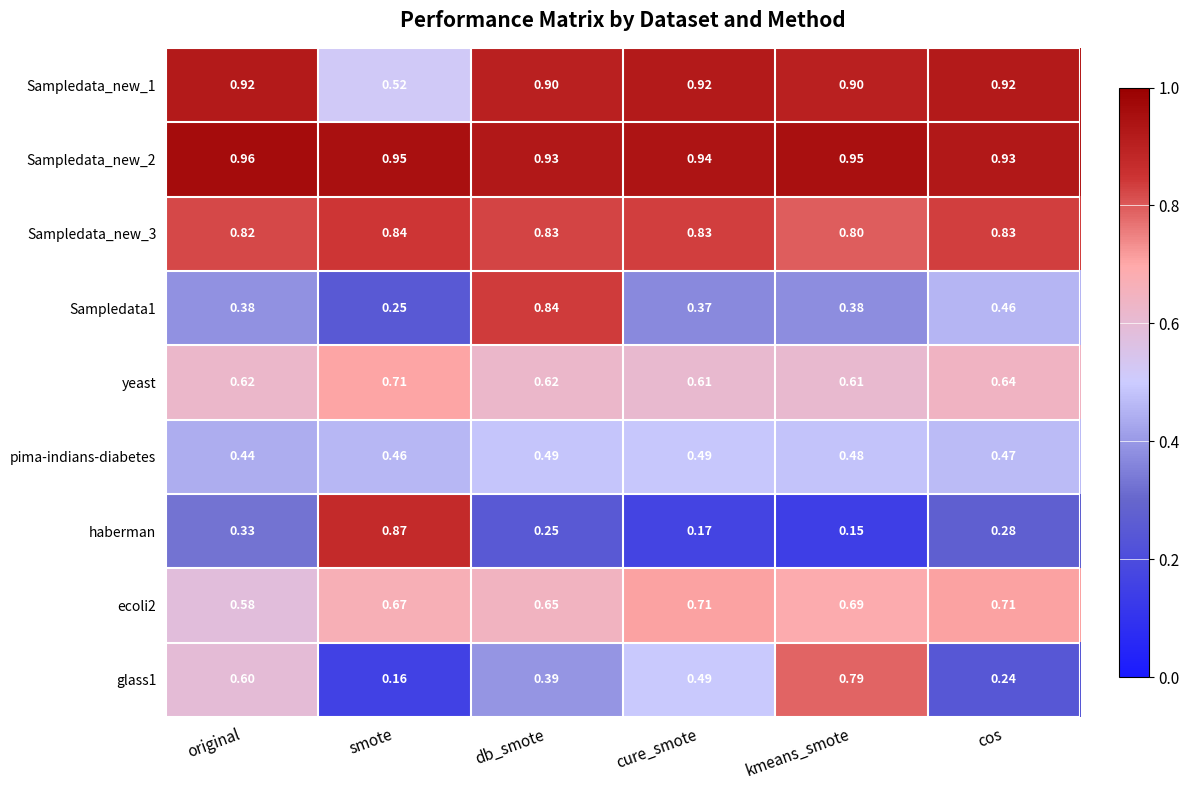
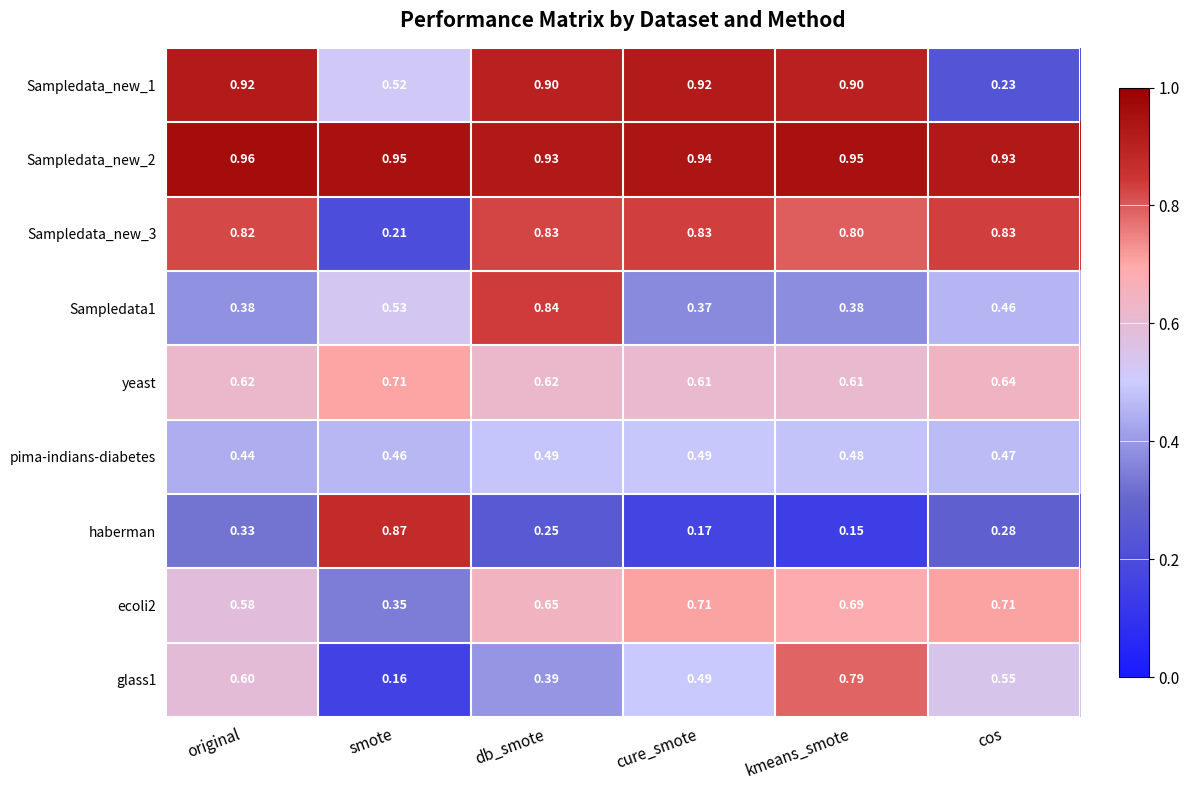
Sampledata_new_1, cos: 0.92 -> 0.23
Sampledata_new_3, smote: 0.84 -> 0.21
Sampledata1, smote: 0.25 -> 0.53
ecoli2, smote: 0.67 -> 0.35
glass1, cos: 0.24 -> 0.55
